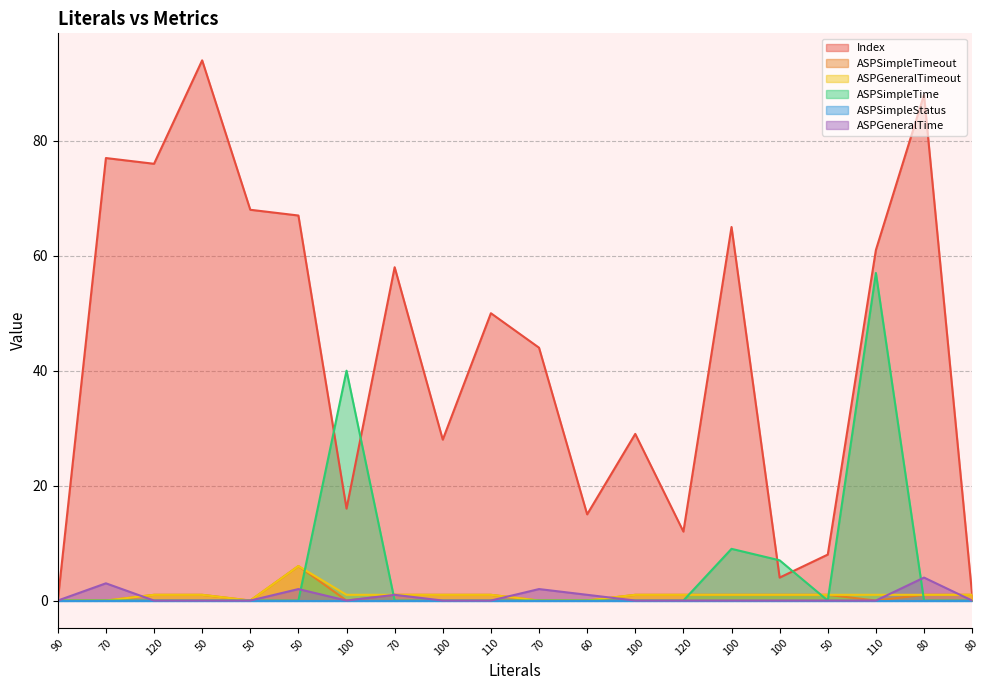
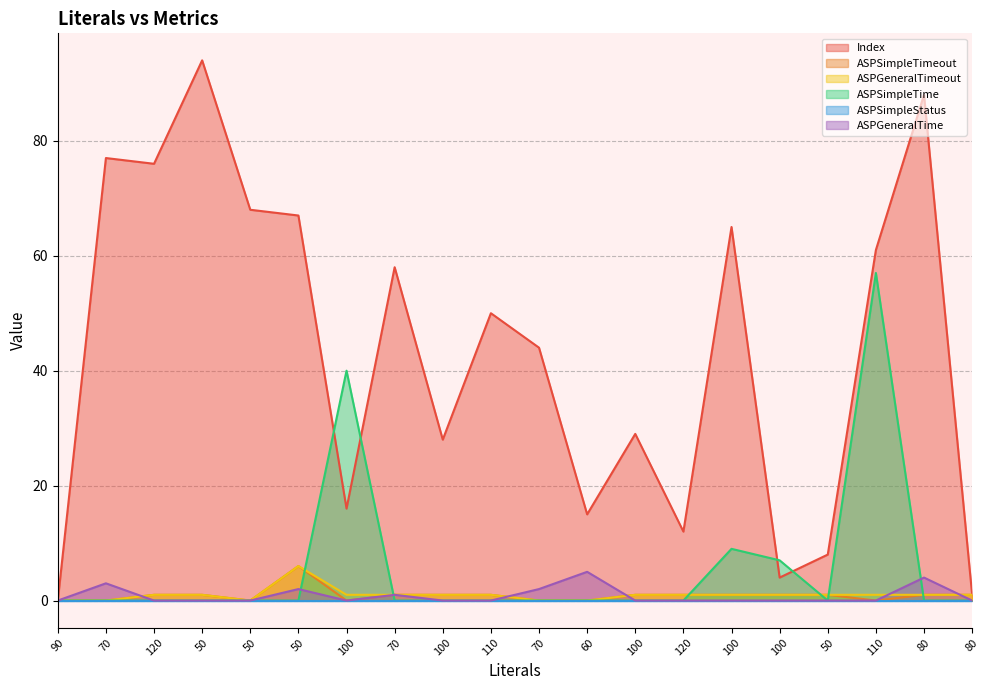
ASPGeneralTime, 60: 1 -> 5
